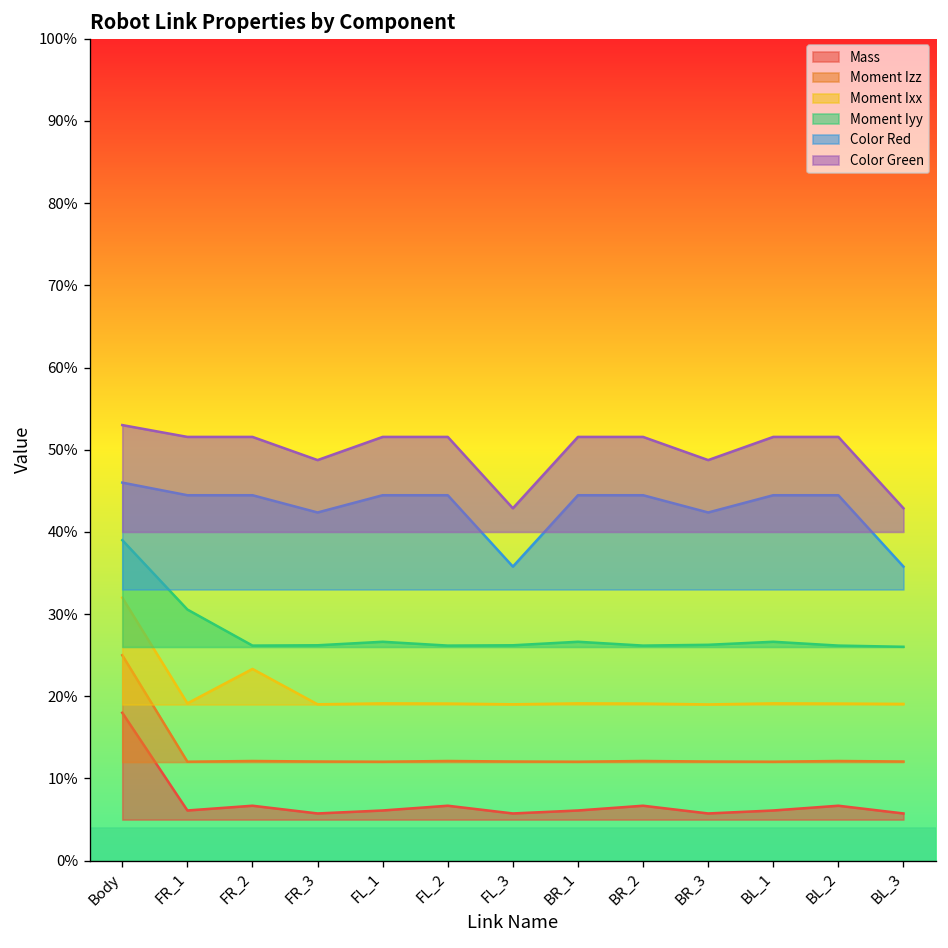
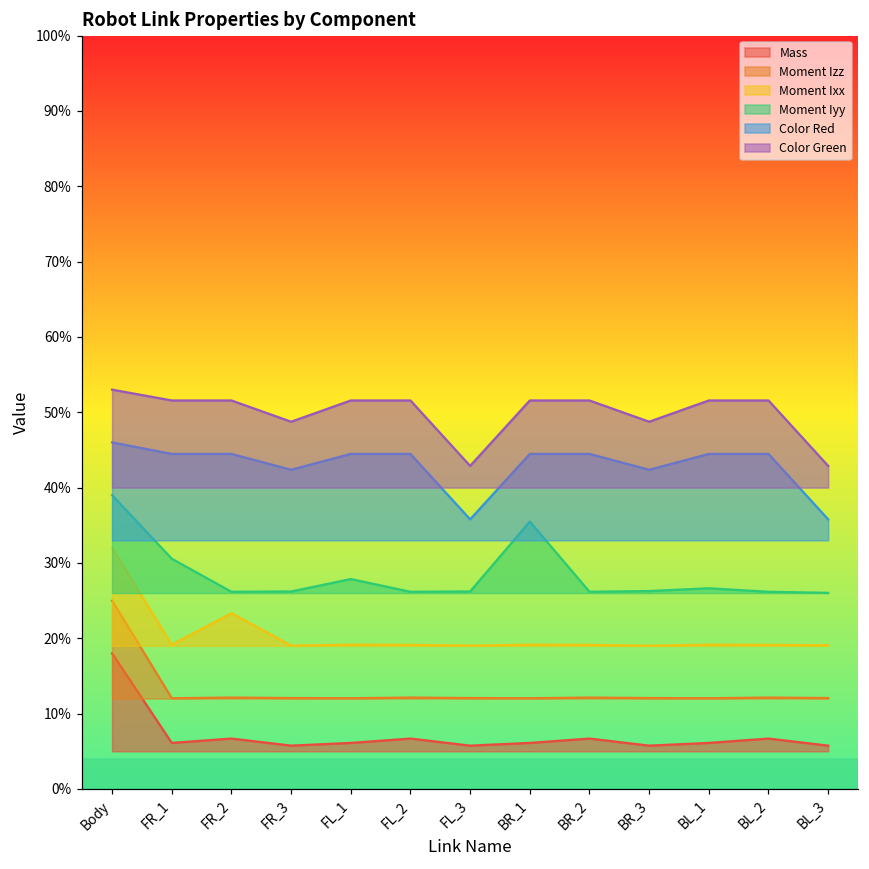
Moment Iyy, FL_1: 27% -> 28%
Moment Iyy, BR_1: 27% -> 35%
